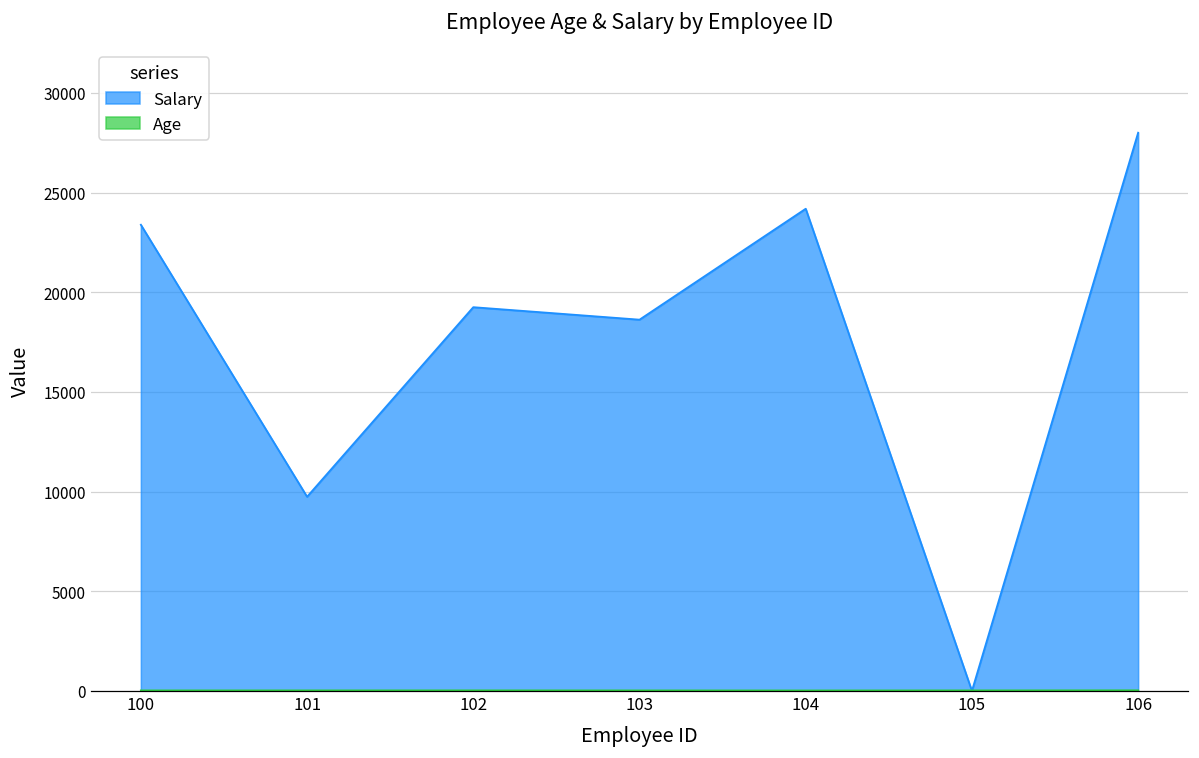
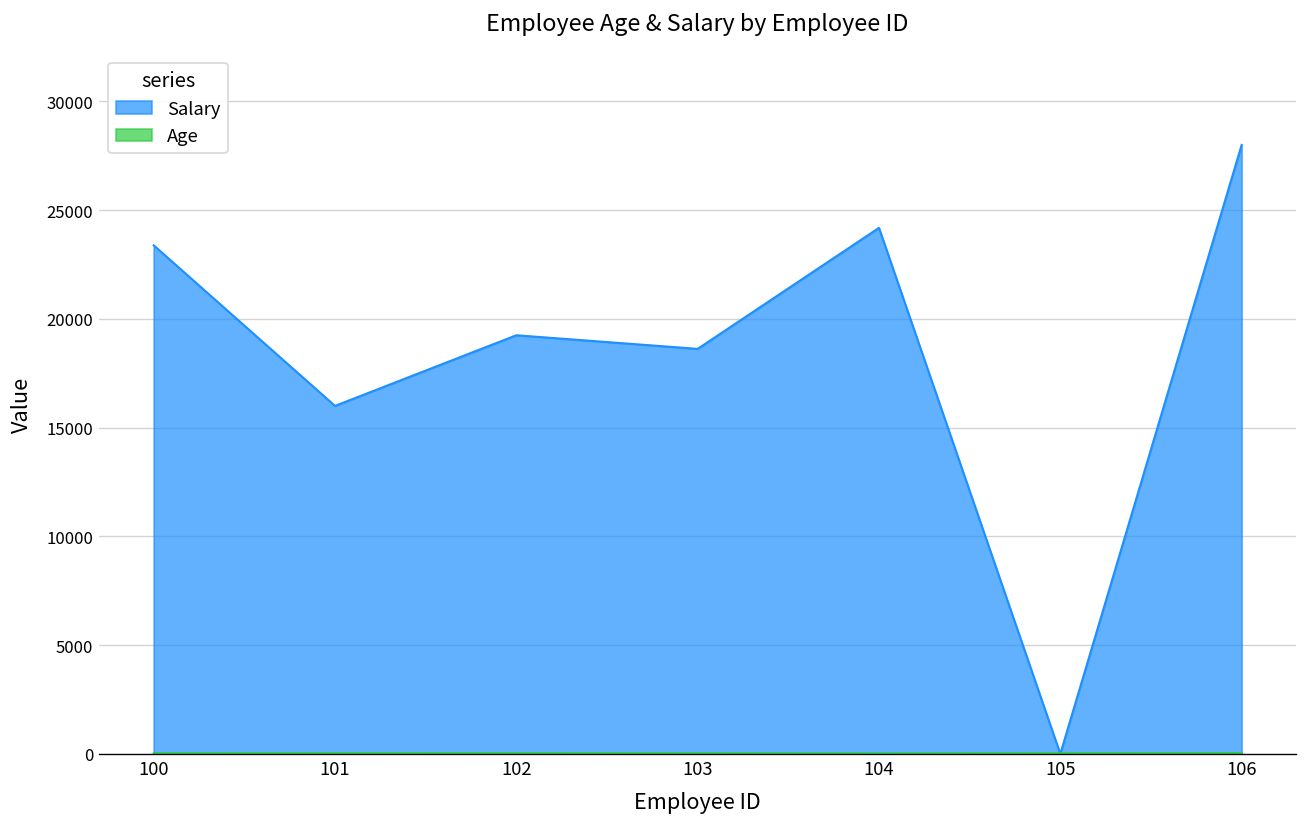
Salary, 101: 9700 -> 16000
